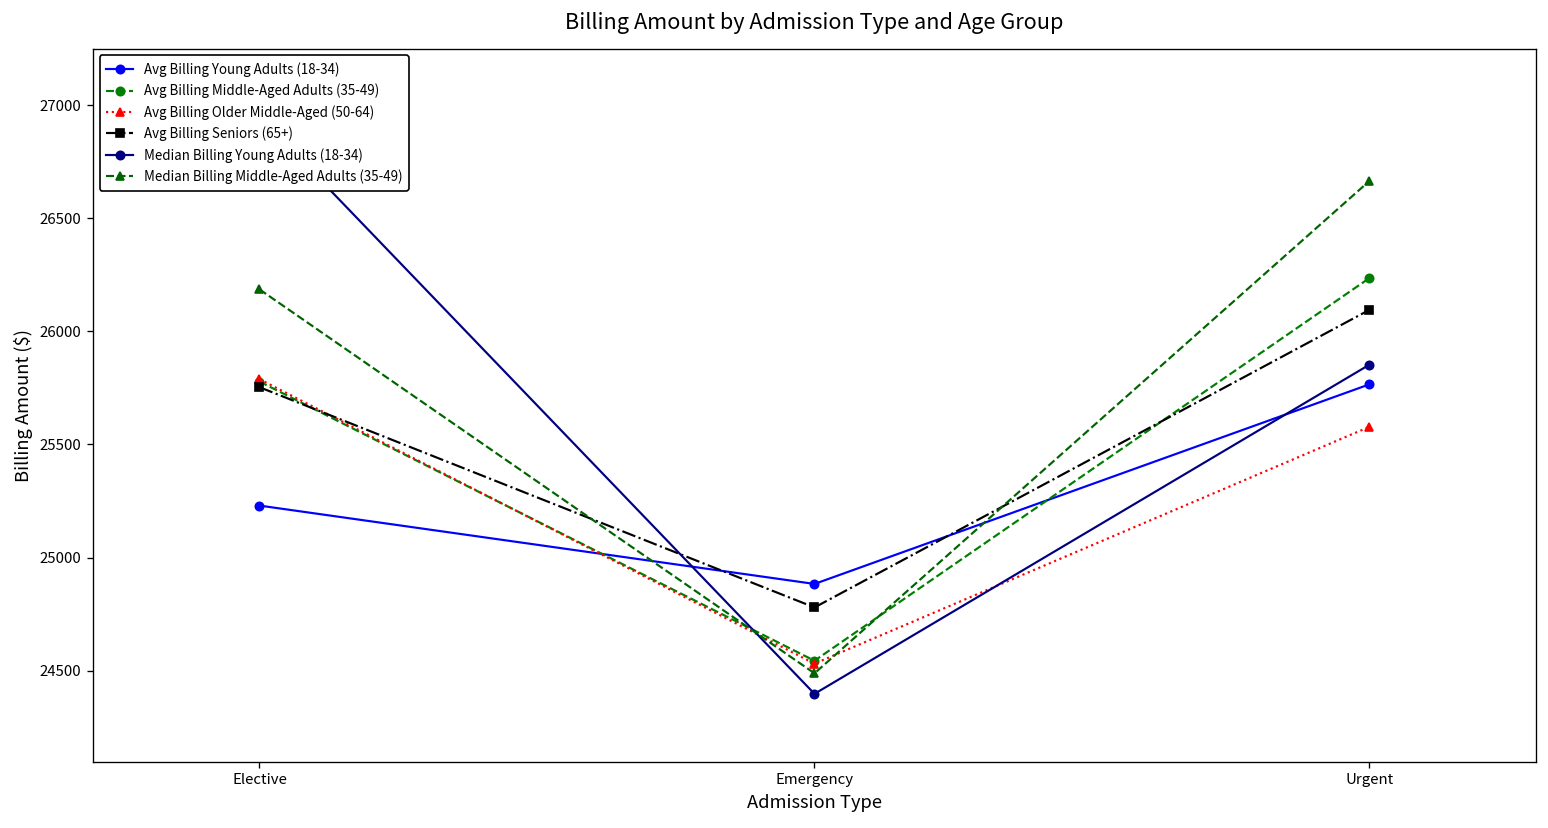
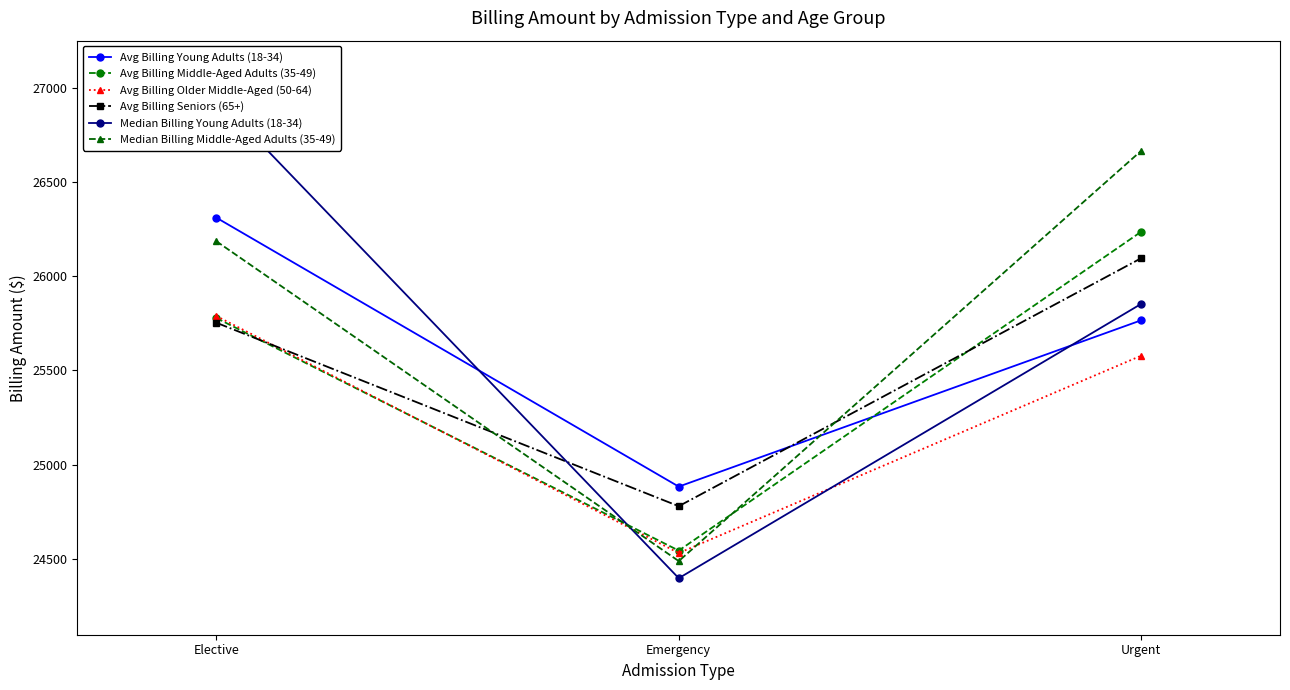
Avg Billing Young Adults (18-34), Elective: 25230 -> 26310
